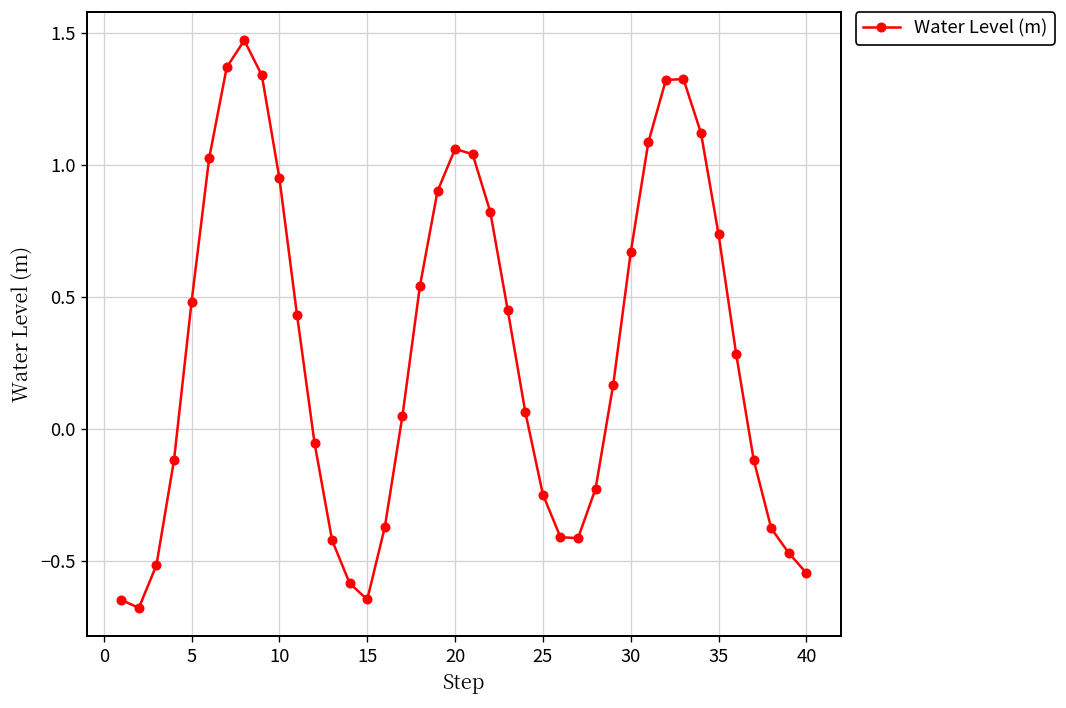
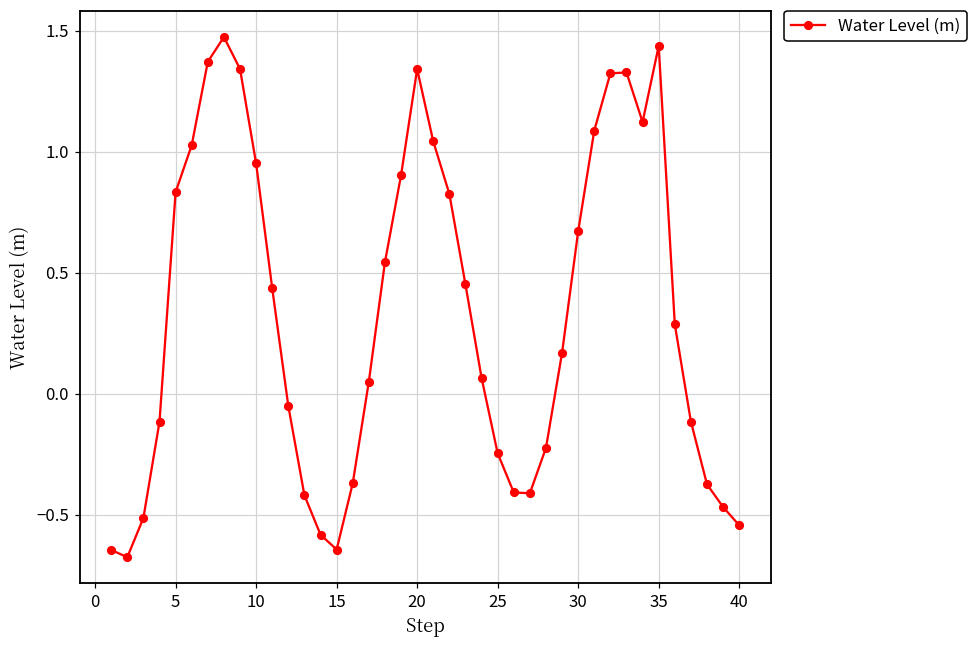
5: 0.48 -> 0.83
20: 1.06 -> 1.34
35: 0.74 -> 1.44
